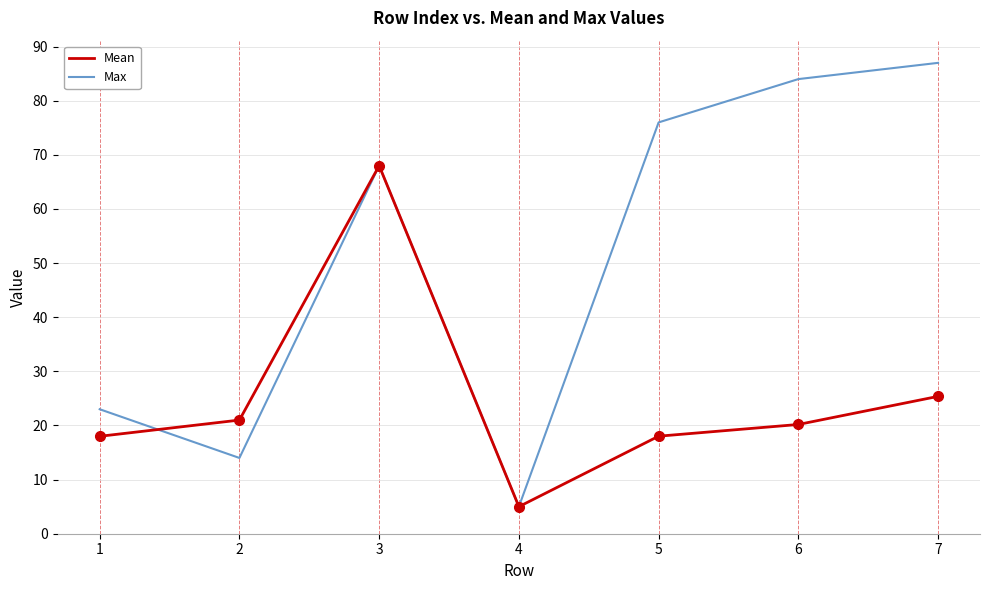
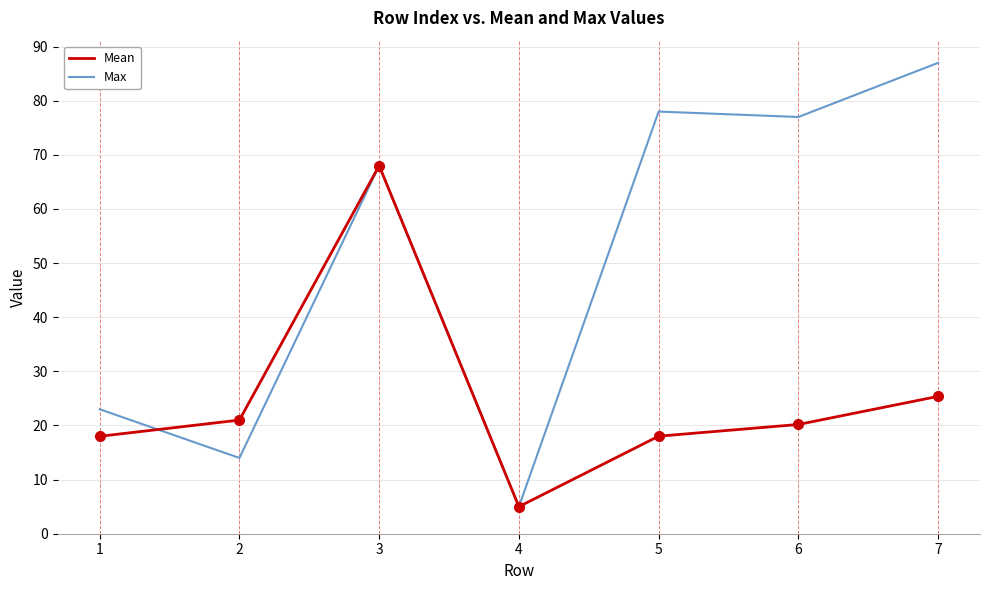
Max, 5: 76 -> 78
Max, 6: 84 -> 77
